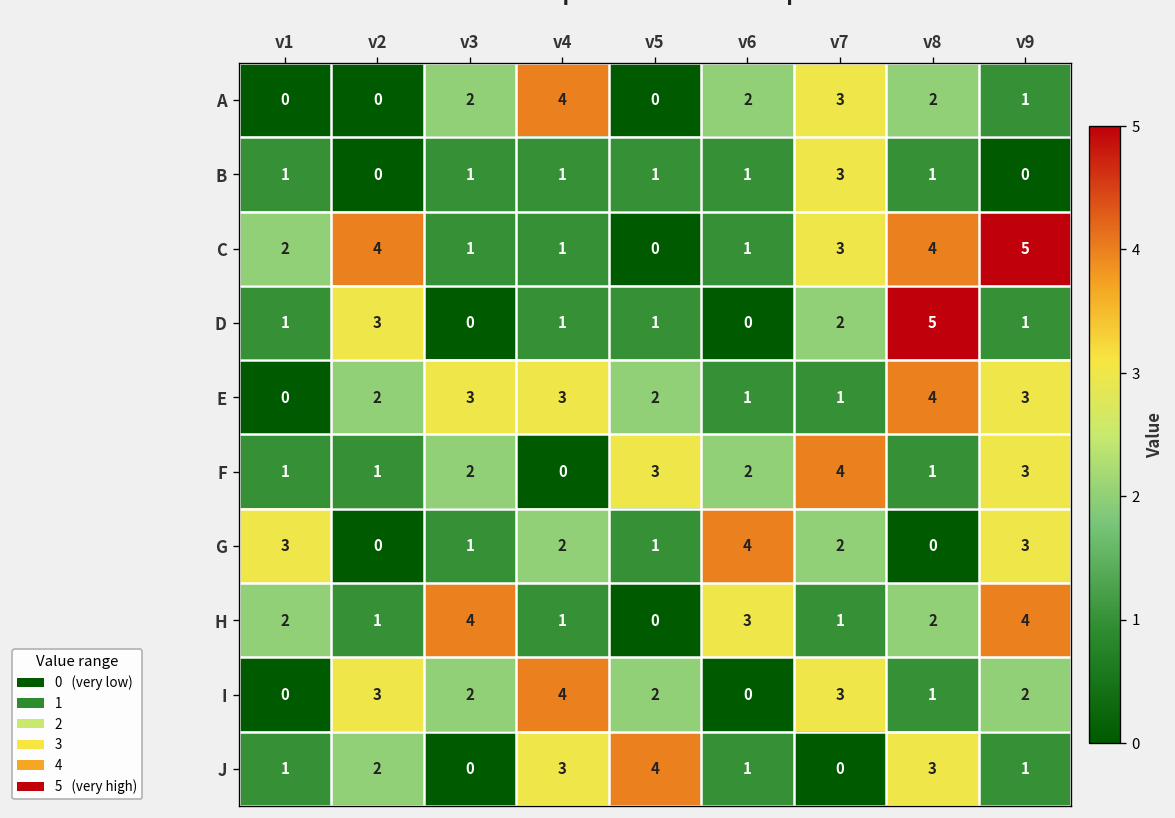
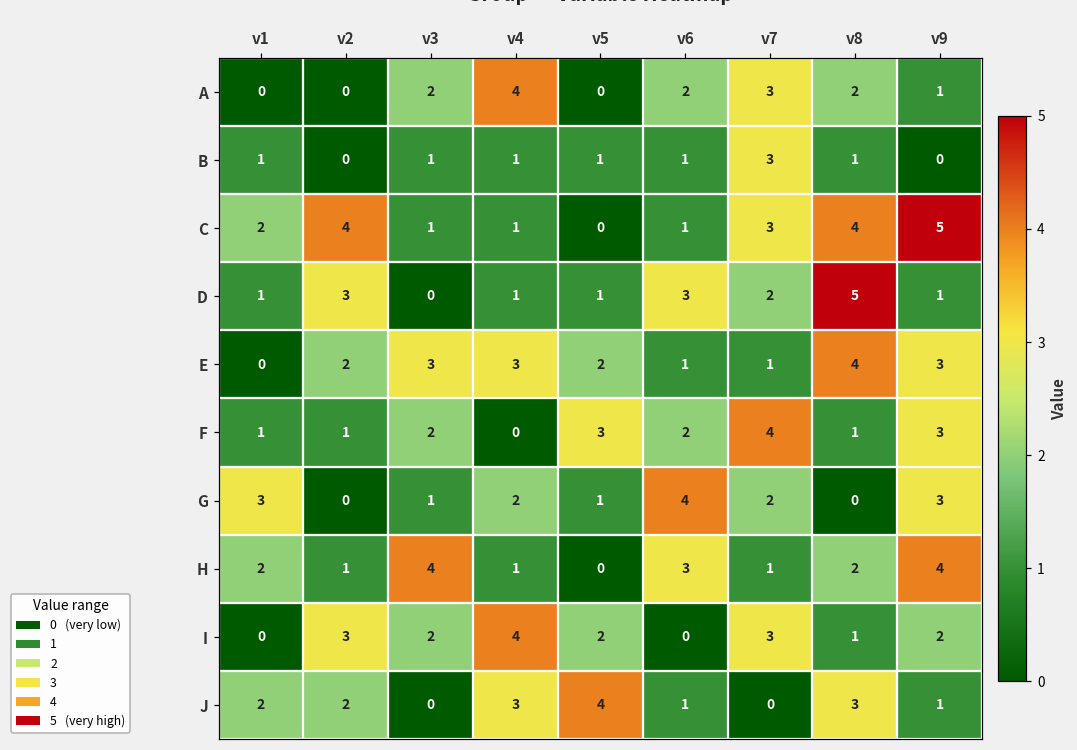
D, v6: 0 -> 3
J, v1: 1 -> 2
